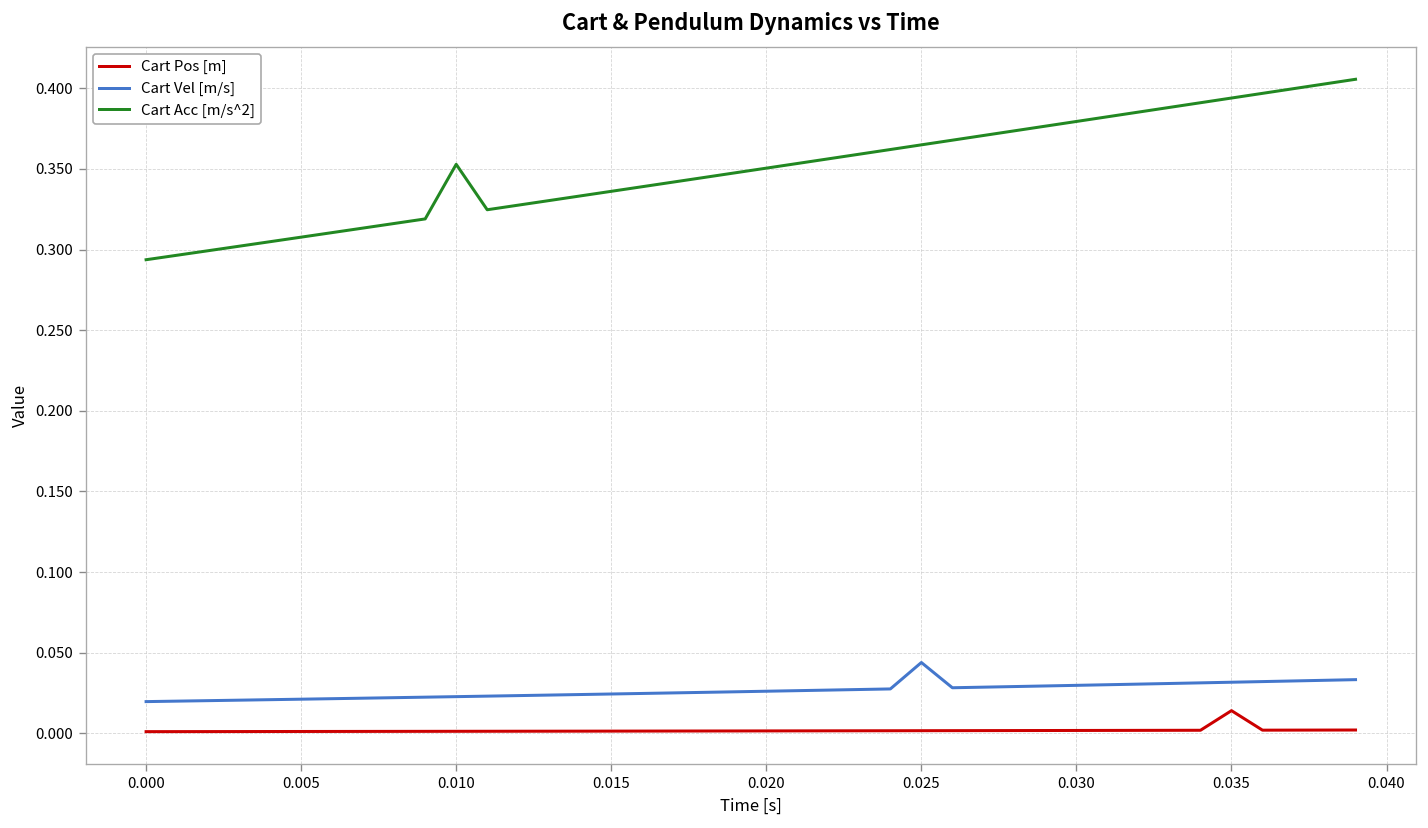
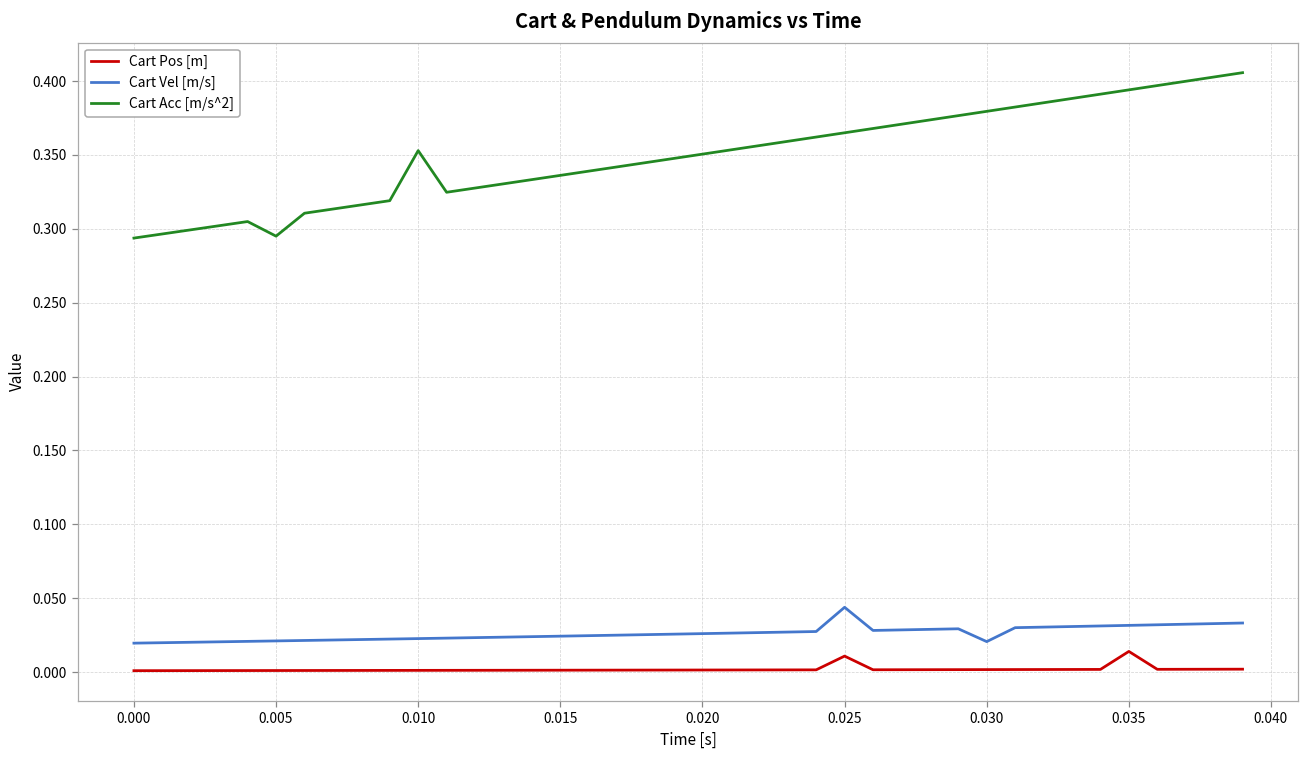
Cart Acc [m/s^2], 0.005: 0.308 -> 0.295
Cart Pos [m], 0.025: 0.002 -> 0.011
Cart Vel [m/s], 0.030: 0.030 -> 0.021
